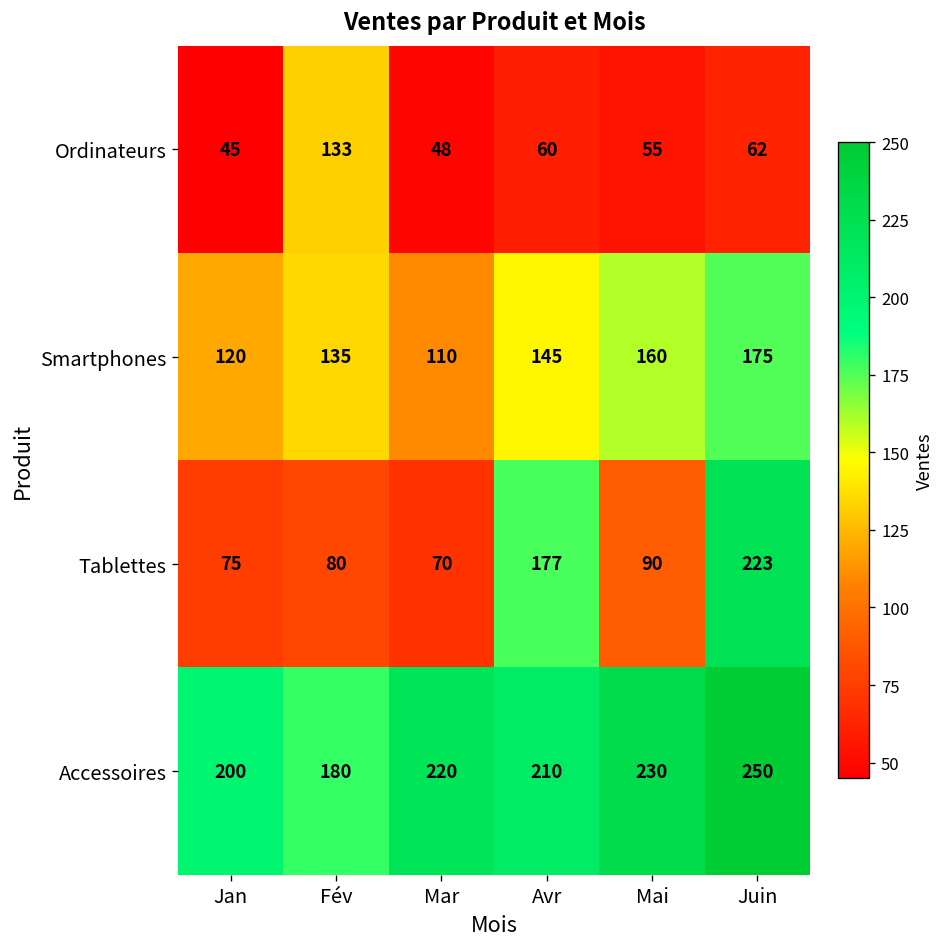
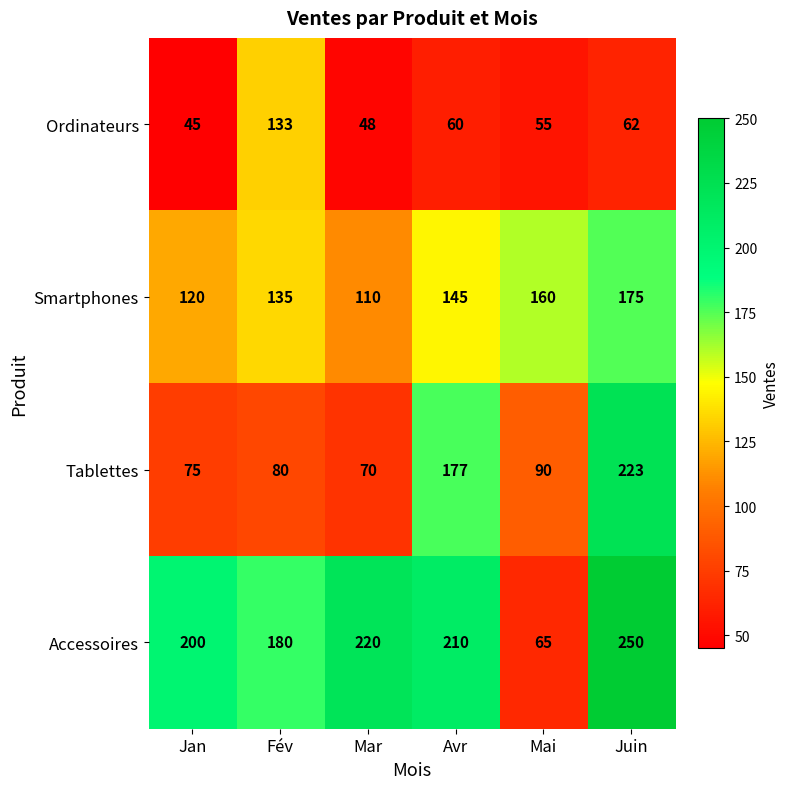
Accessoires, Mai: 230 -> 65
